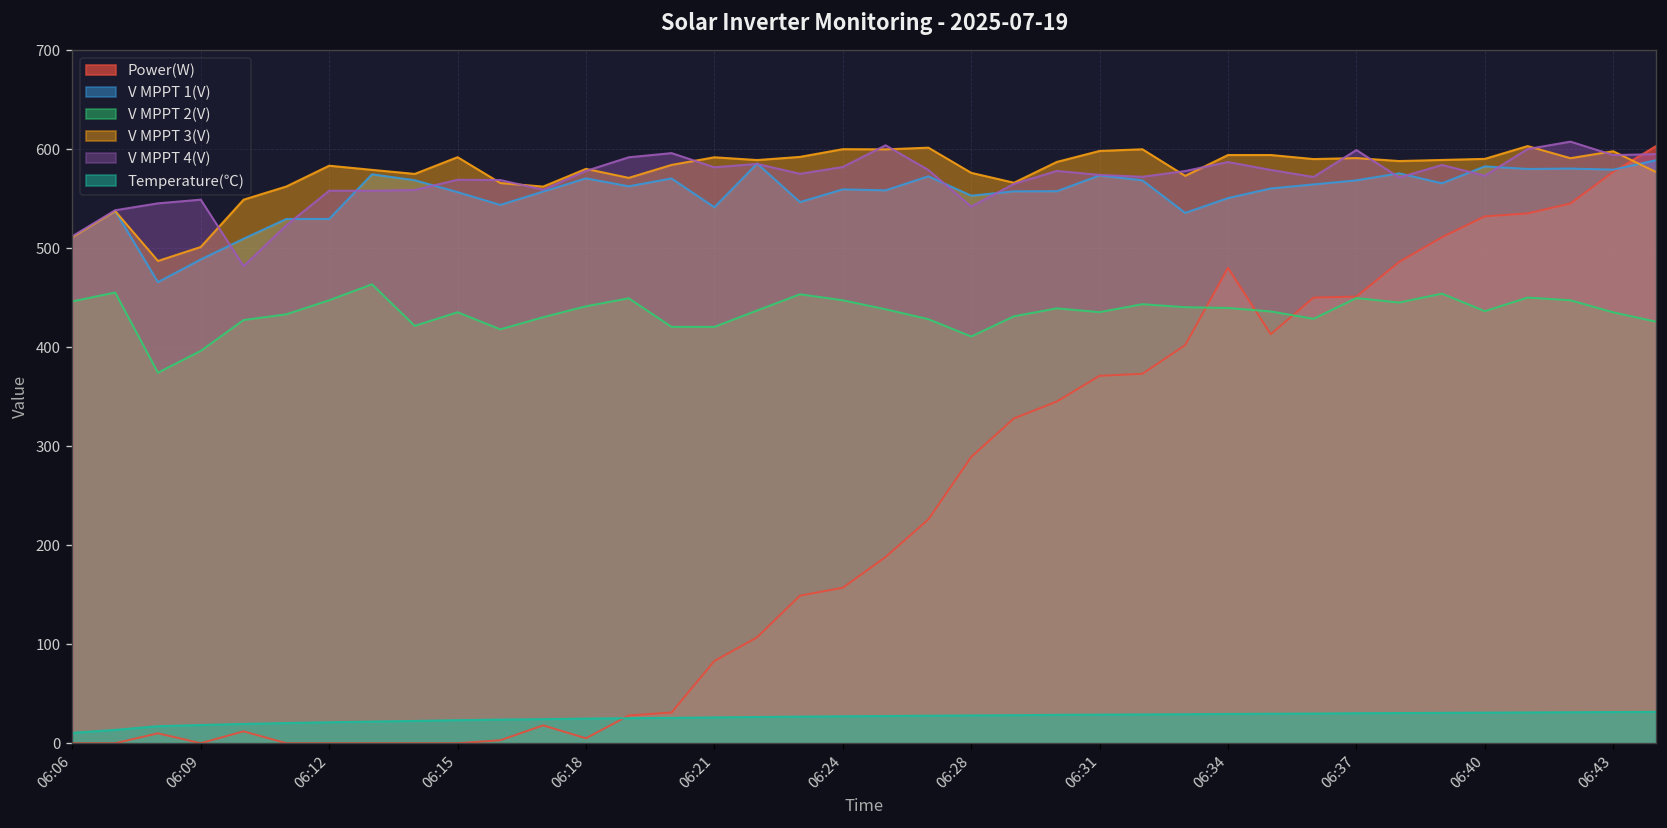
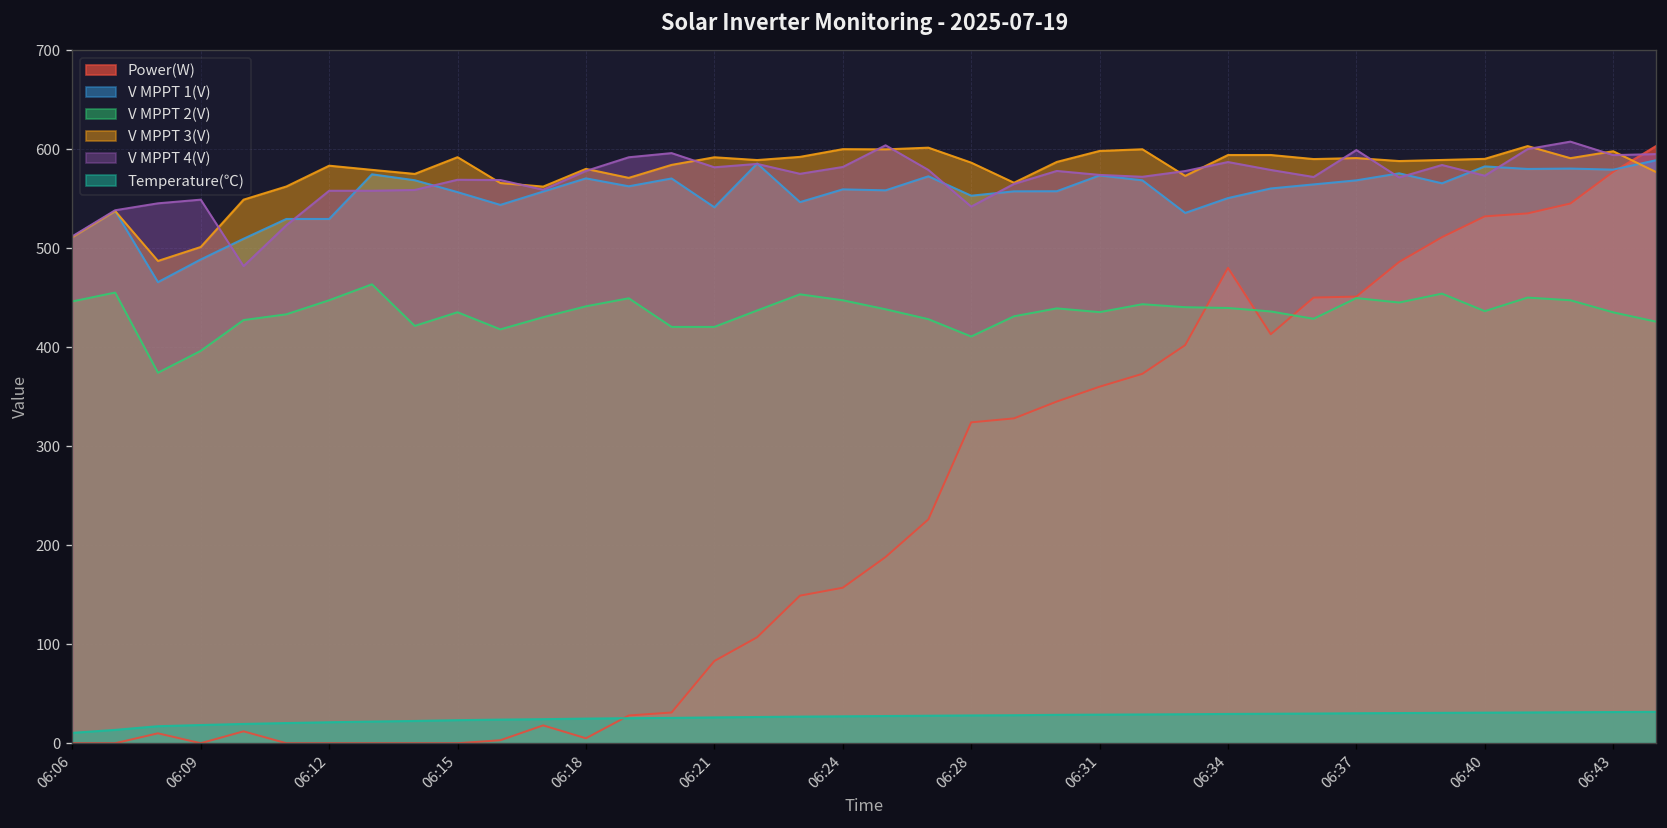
Power(W), 06:28: 290 -> 320
V MPPT 3(V), 06:28: 580 -> 590
Power(W), 06:31: 370 -> 360
